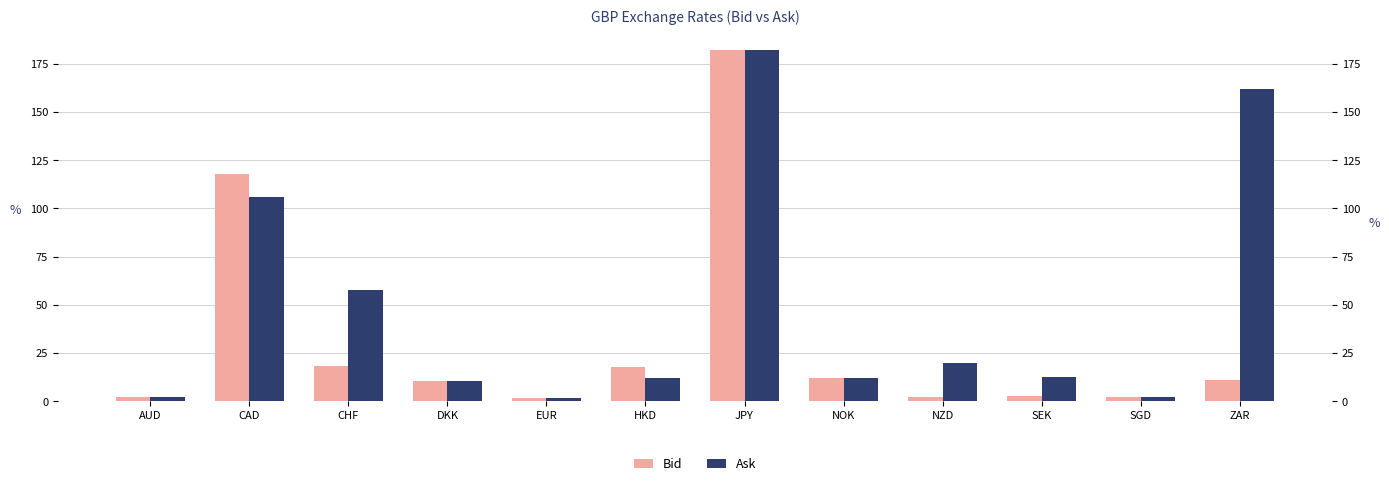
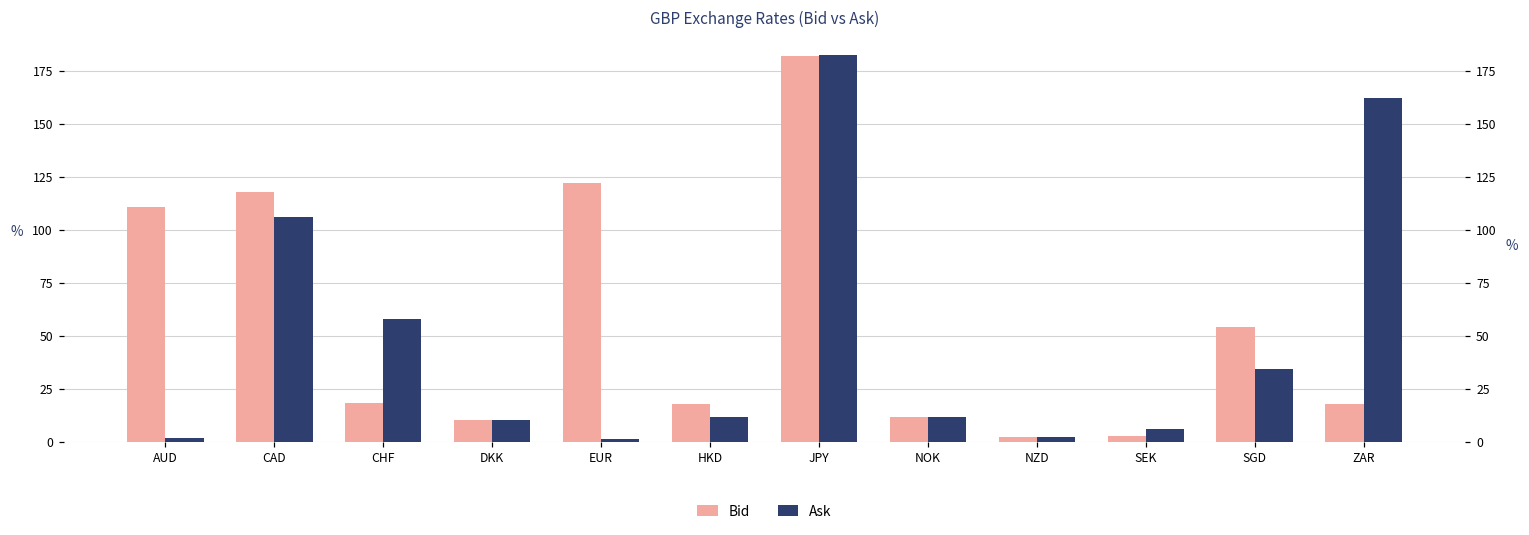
Bid, AUD: 2 -> 111
Bid, EUR: 1 -> 122
Ask, NZD: 20 -> 2
Ask, SEK: 13 -> 6
Bid, SGD: 2 -> 54
Ask, SGD: 2 -> 34
Bid, ZAR: 11 -> 18
